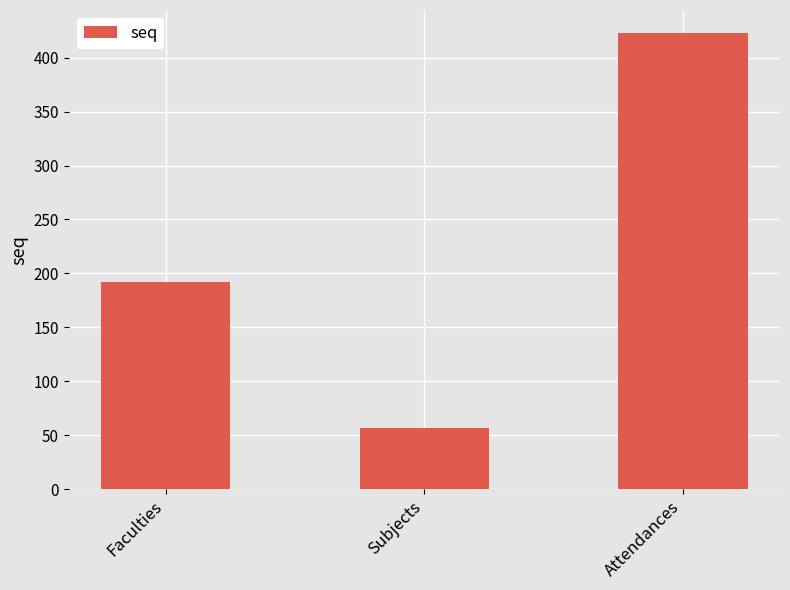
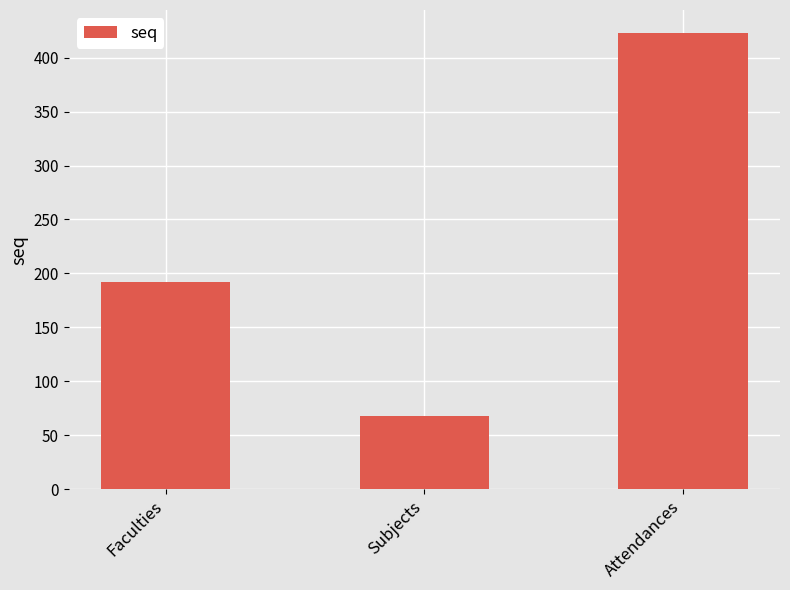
Subjects: 57 -> 68
